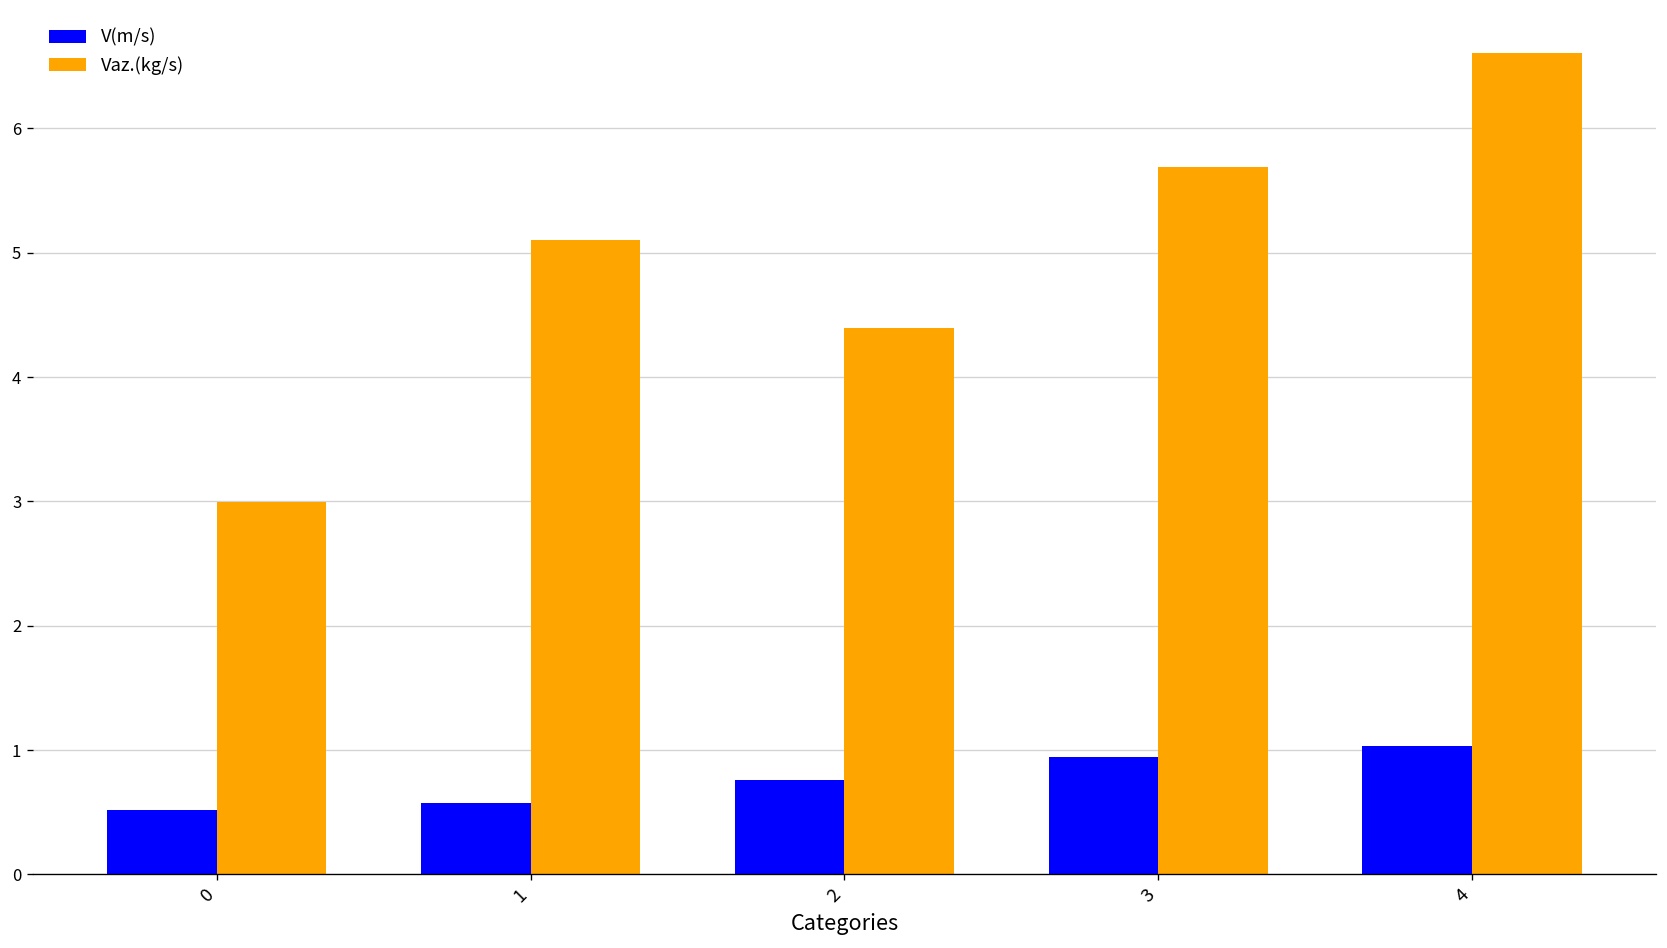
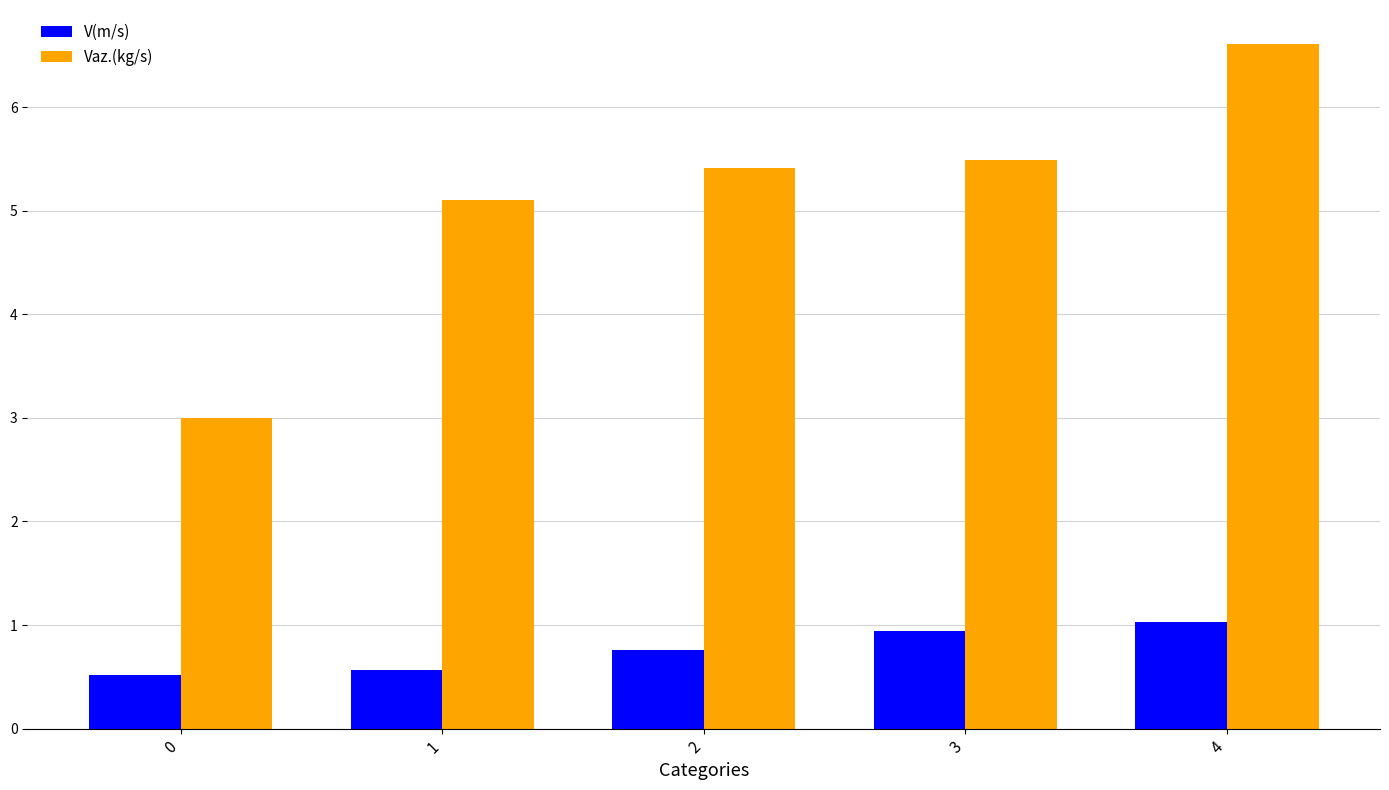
Vaz.(kg/s), 2: 4.40 -> 5.41
Vaz.(kg/s), 3: 5.69 -> 5.49
